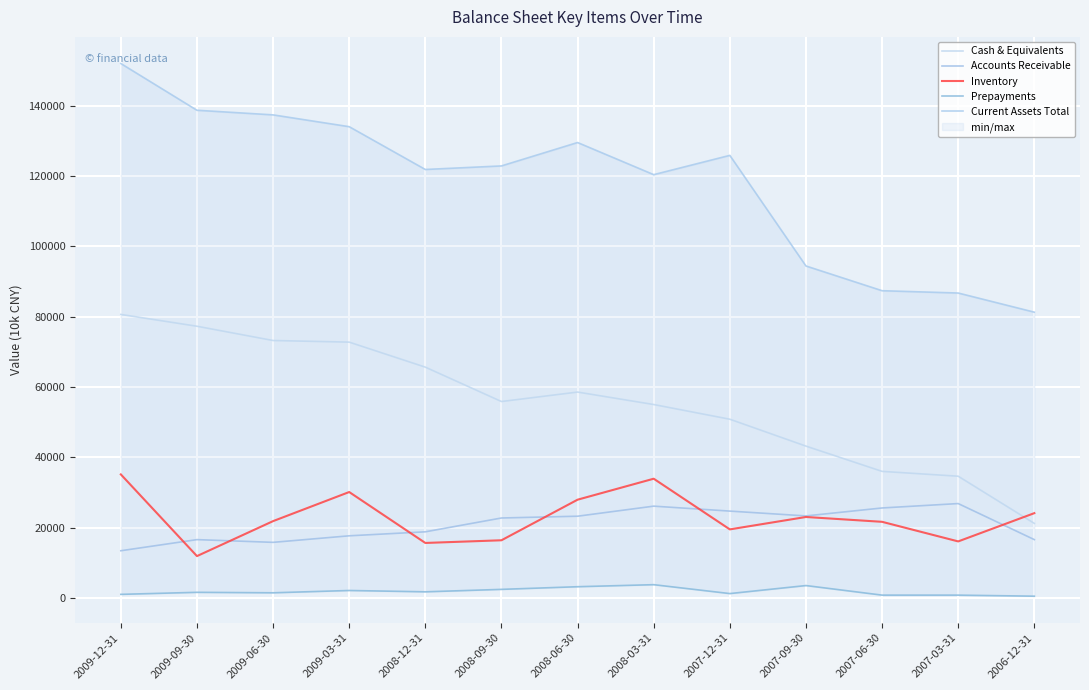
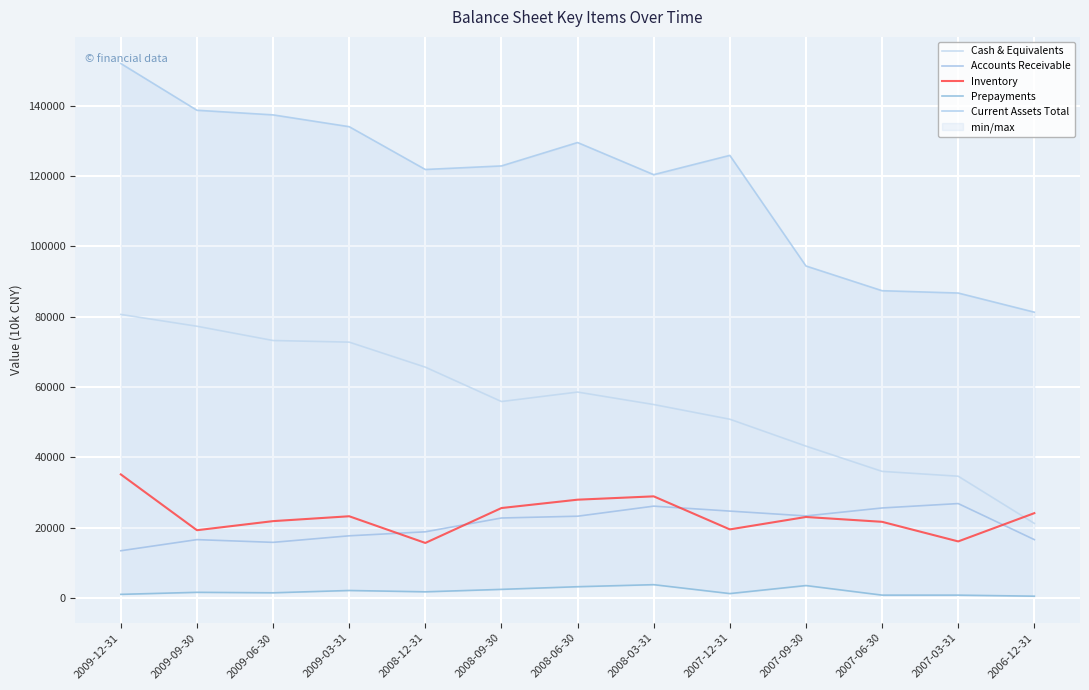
Inventory, 2009-09-30: 12000 -> 19000
Inventory, 2009-03-31: 30000 -> 23000
Inventory, 2008-09-30: 16000 -> 26000
Inventory, 2008-03-31: 34000 -> 29000
